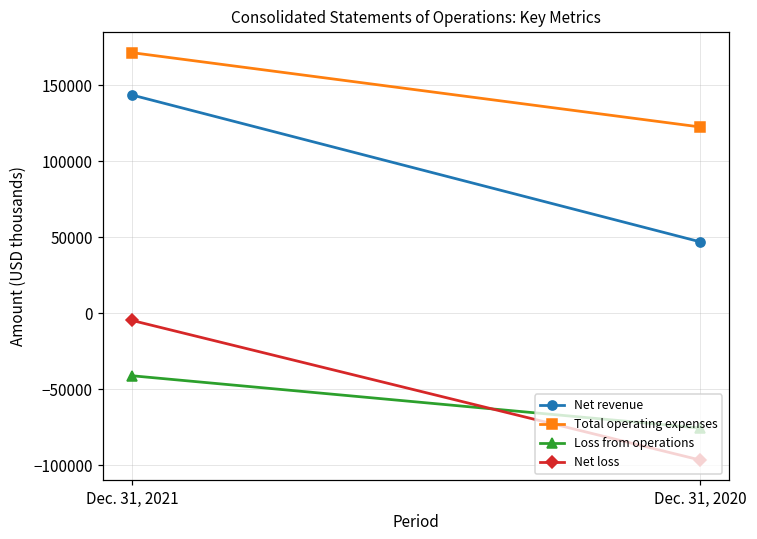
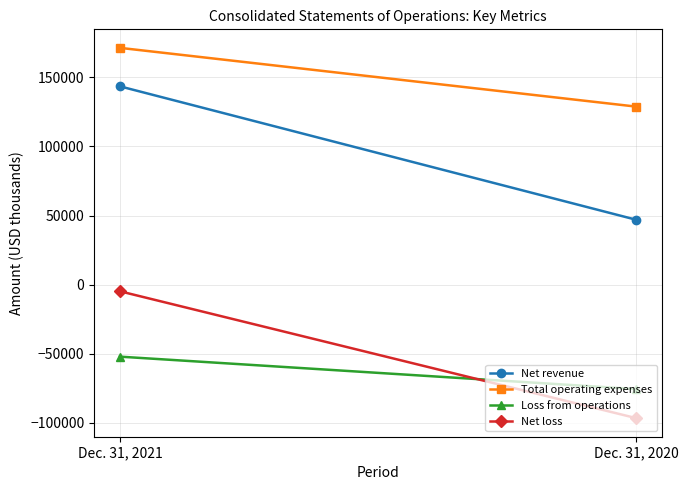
Loss from operations, Dec. 31, 2021: -41000 -> -52000
Total operating expenses, Dec. 31, 2020: 122000 -> 129000
